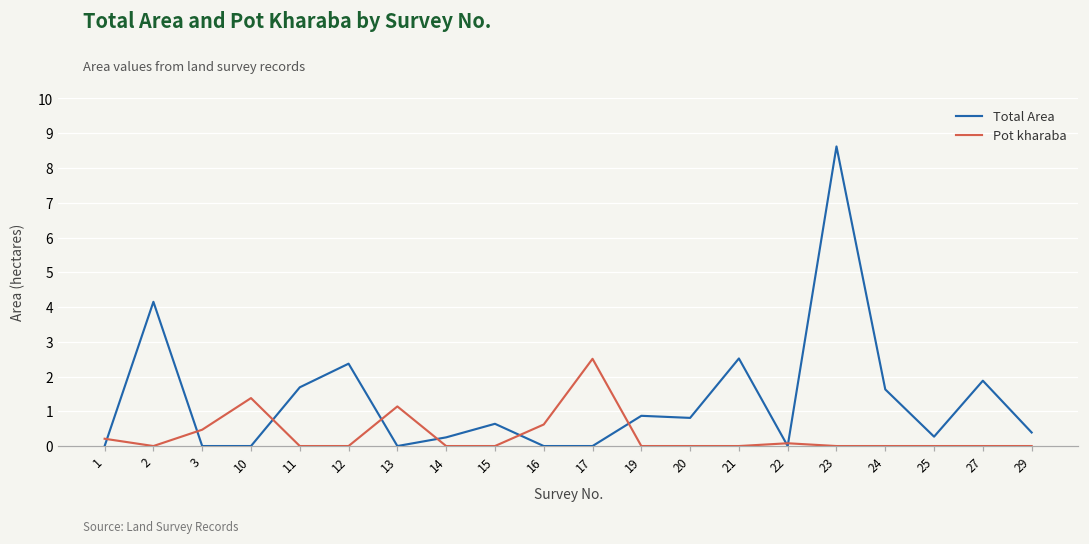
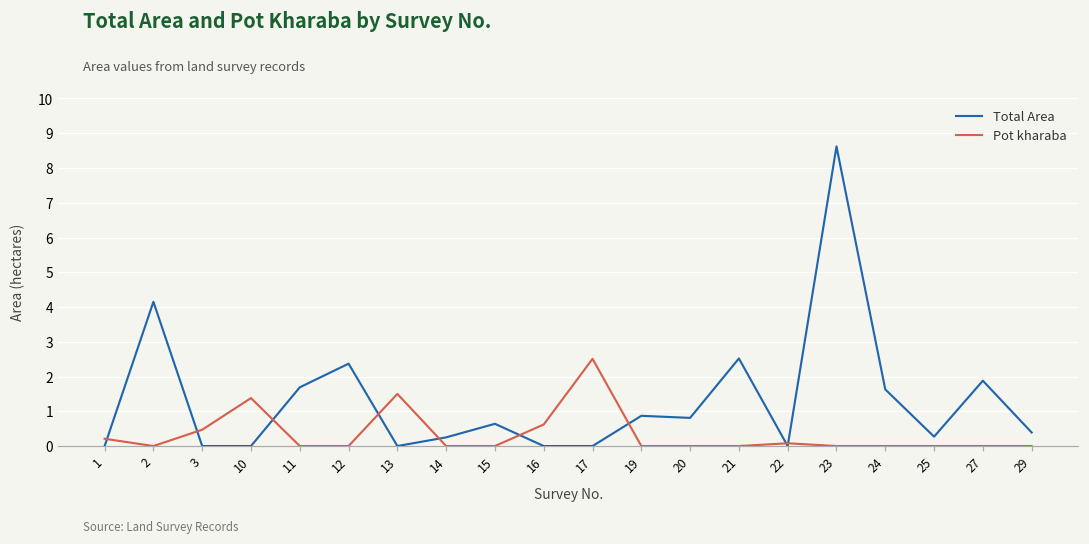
Pot kharaba, 13: 1.1 -> 1.5
